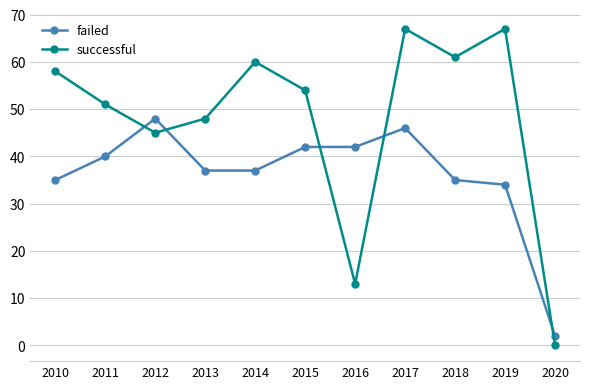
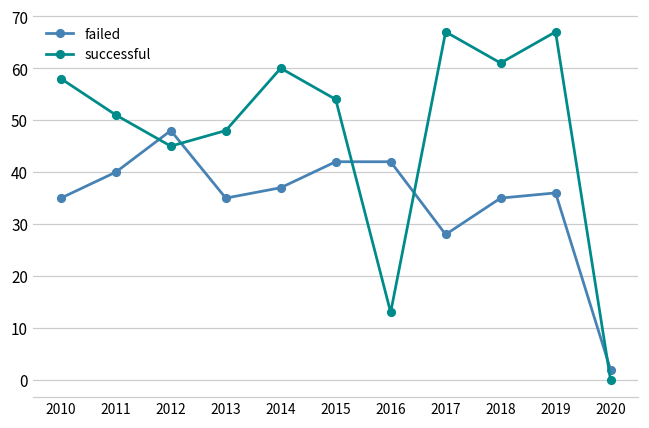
failed, 2013: 37 -> 35
failed, 2017: 46 -> 28
failed, 2019: 34 -> 36
